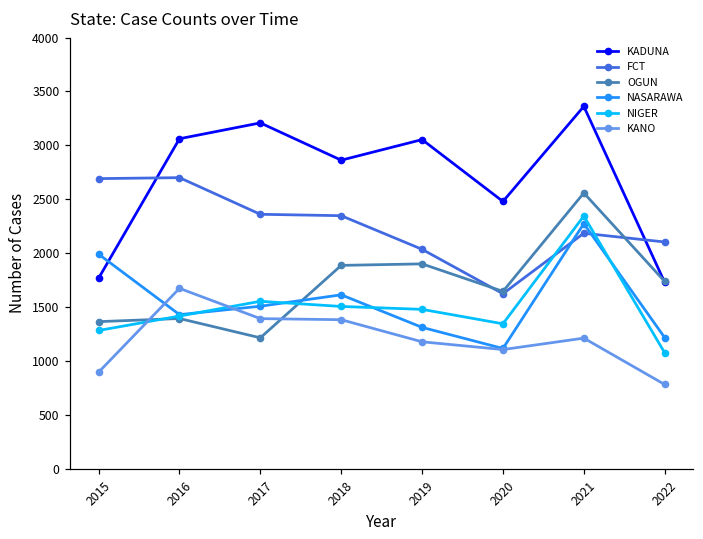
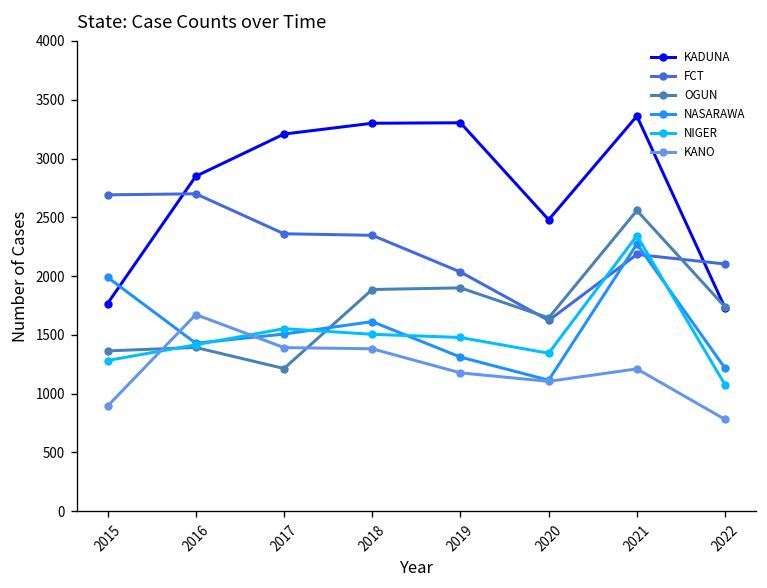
KADUNA, 2016: 3100 -> 2800
KADUNA, 2018: 2900 -> 3300
KADUNA, 2019: 3100 -> 3300
